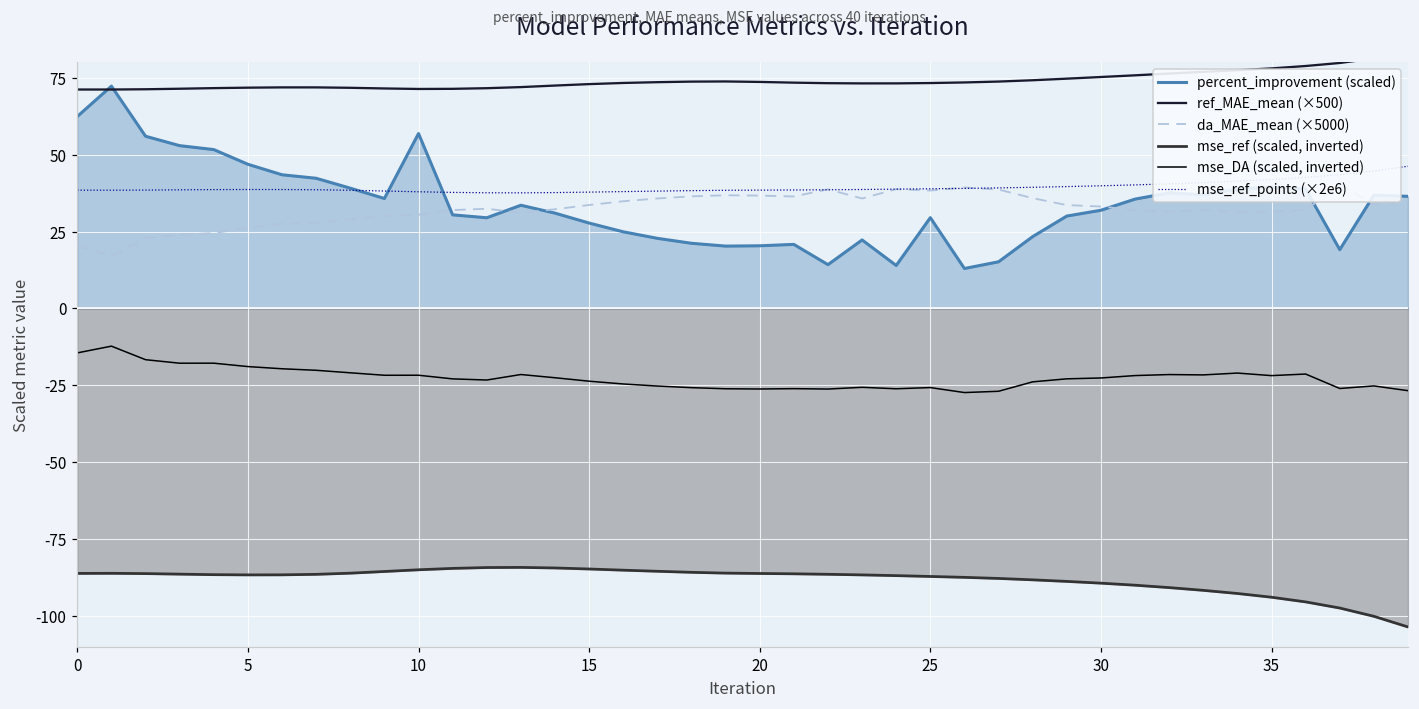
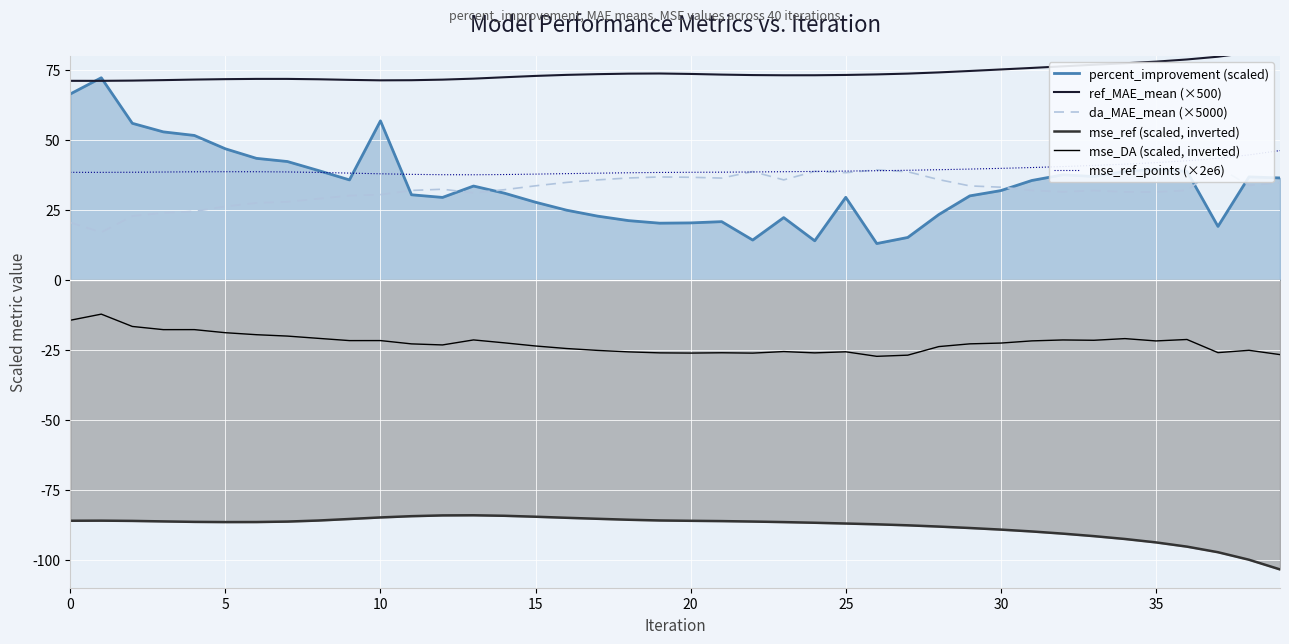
percent_improvement (scaled), 0: 62 -> 66
